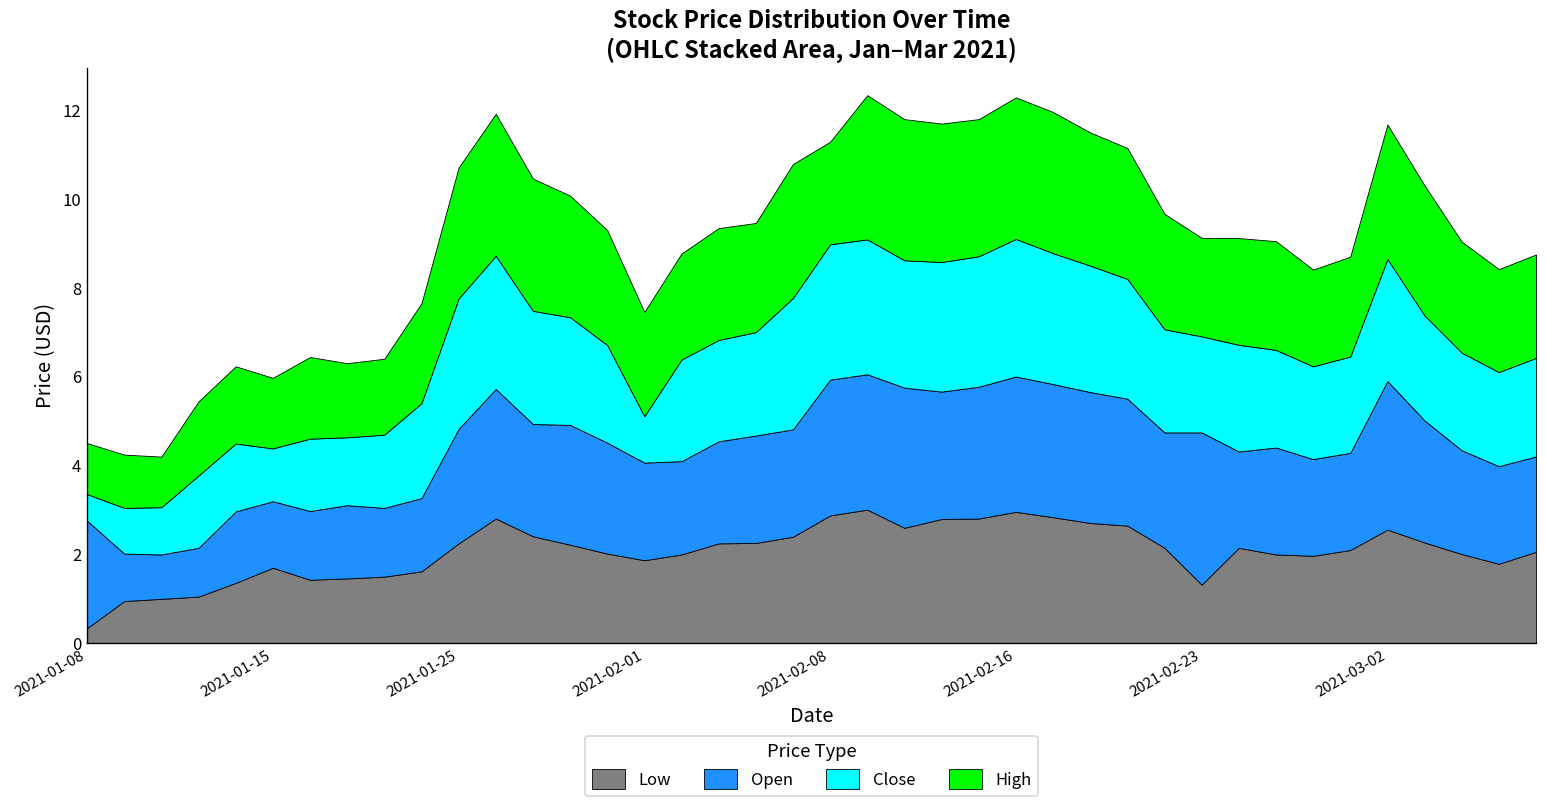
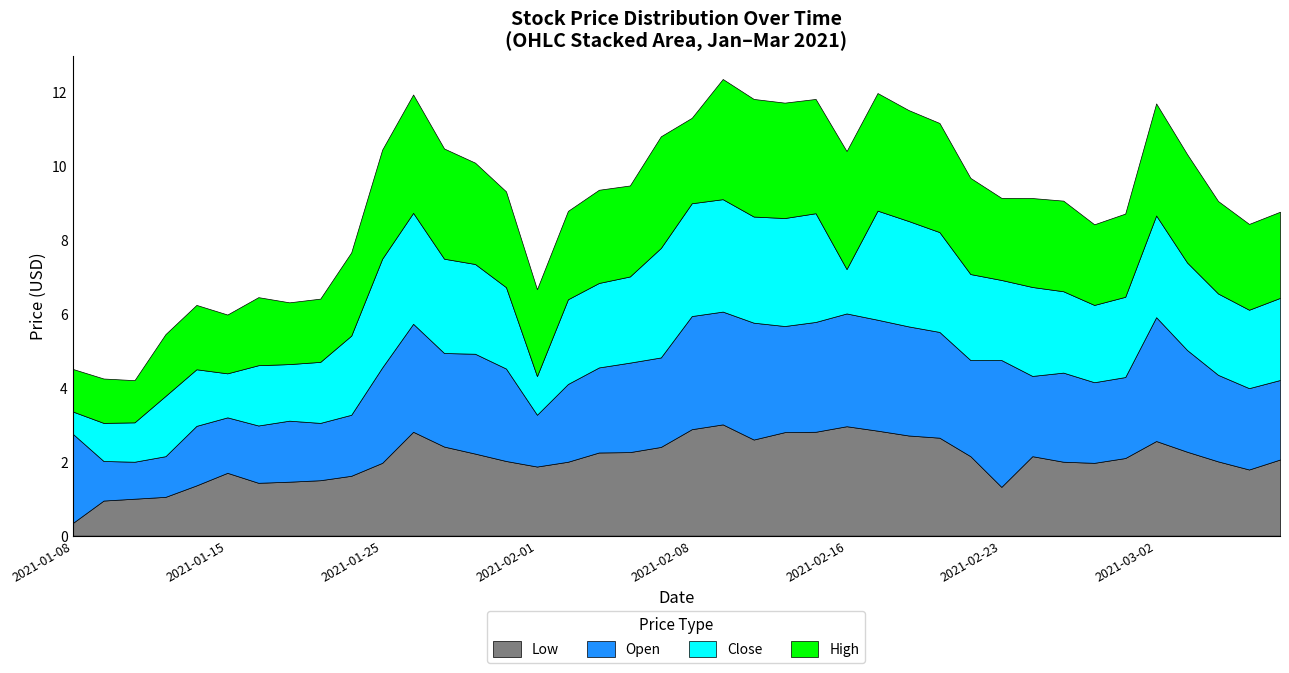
Low, 2021-01-25: 2.3 -> 2.0
Open, 2021-02-01: 2.2 -> 1.4
Close, 2021-02-16: 3.1 -> 1.2
